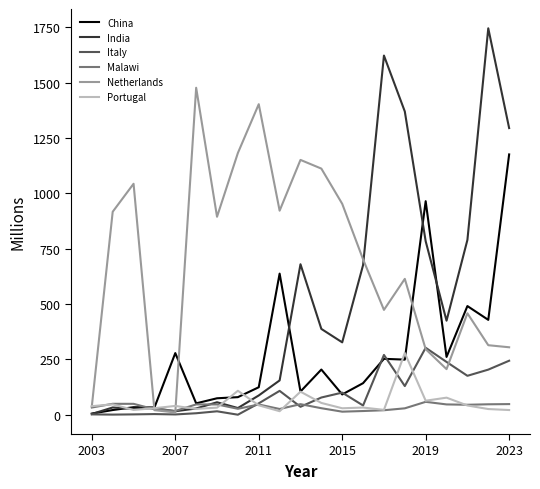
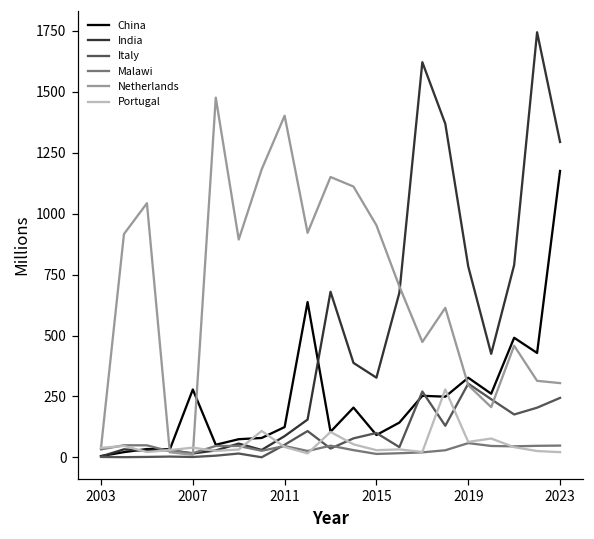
China, 2019: 960 -> 330
